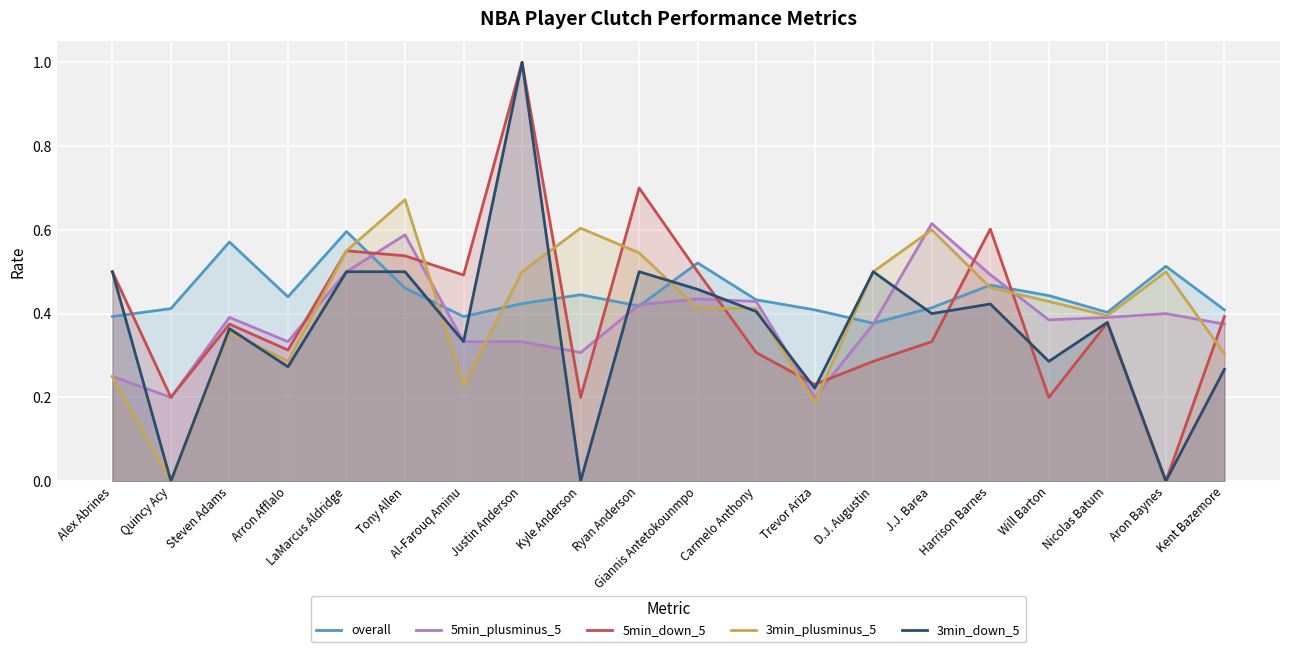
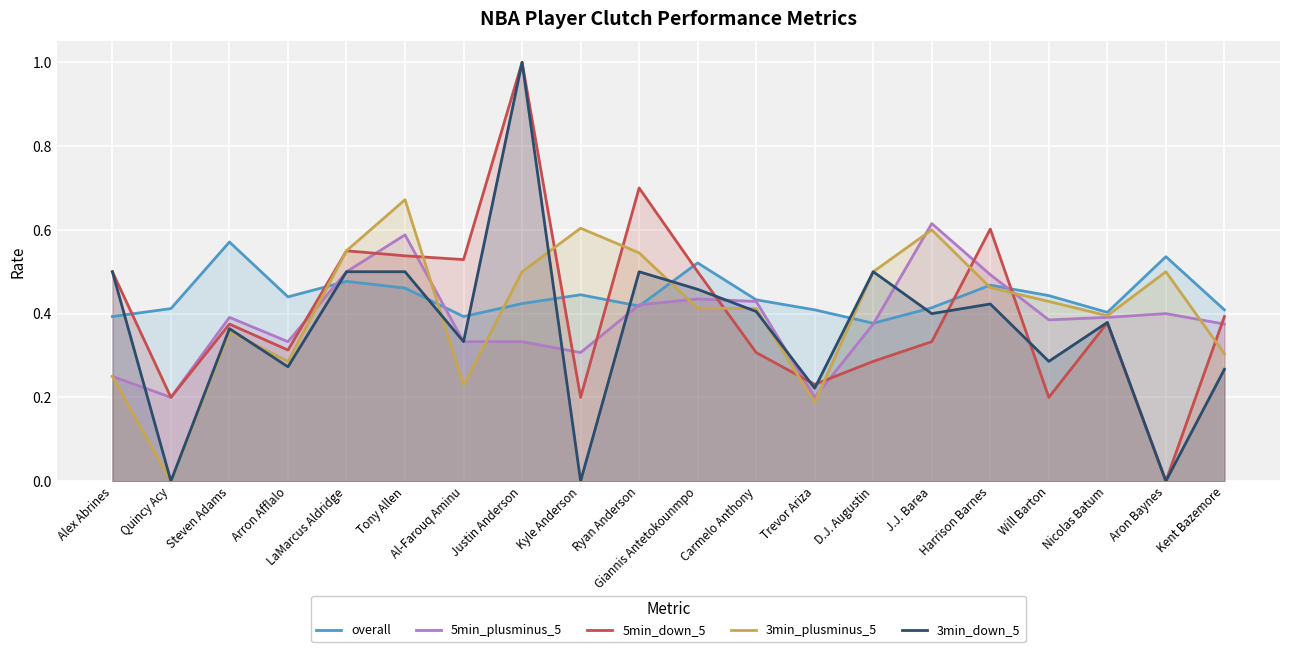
overall, LaMarcus Aldridge: 0.60 -> 0.48
5min_down_5, Al-Farouq Aminu: 0.49 -> 0.53
overall, Aron Baynes: 0.51 -> 0.54
